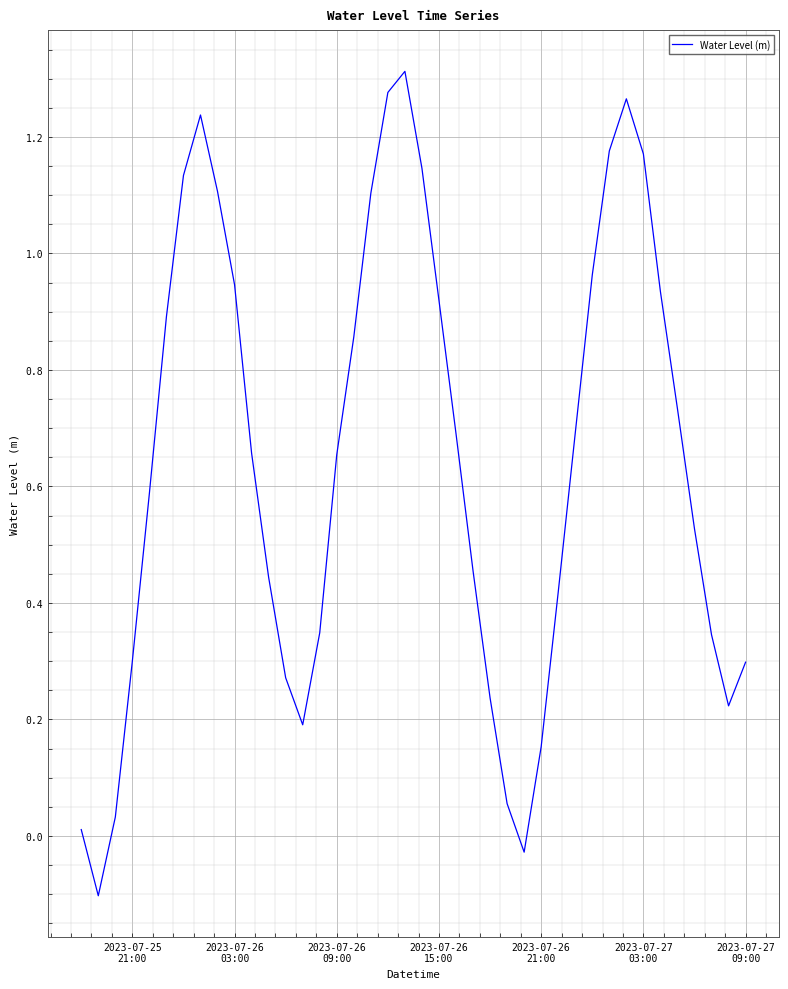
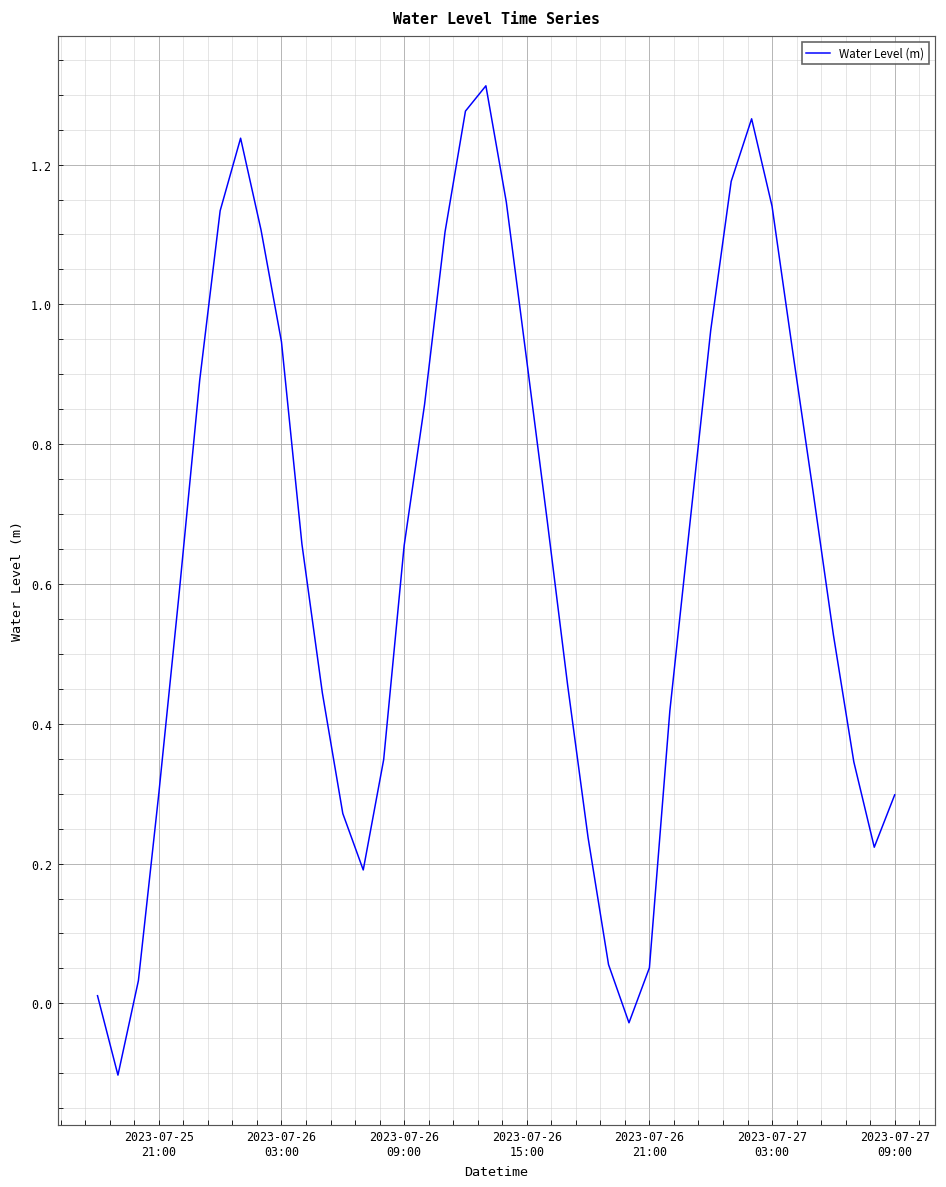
2023-07-26 21:00: 0.15 -> 0.05
2023-07-27 03:00: 1.17 -> 1.14
